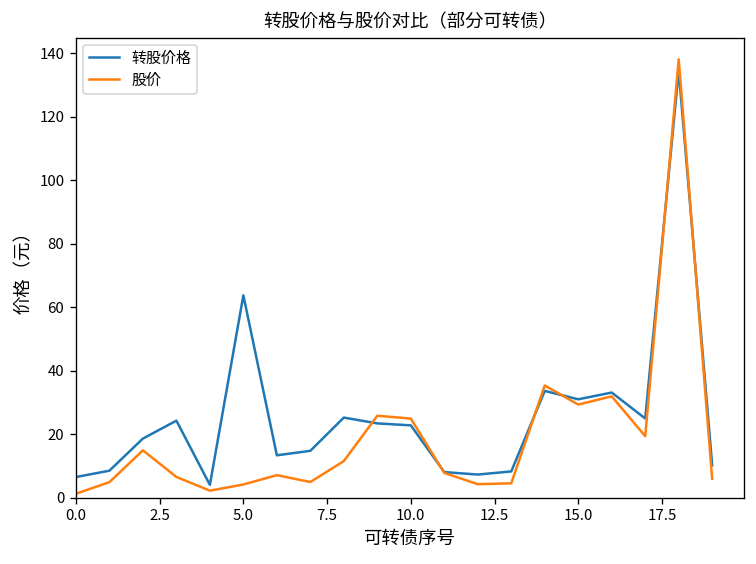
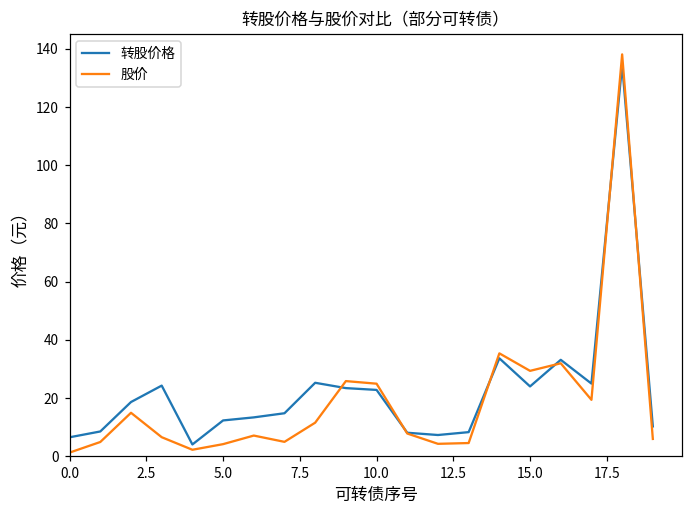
转股价格, 5.0: 64 -> 12
转股价格, 15.0: 31 -> 24
